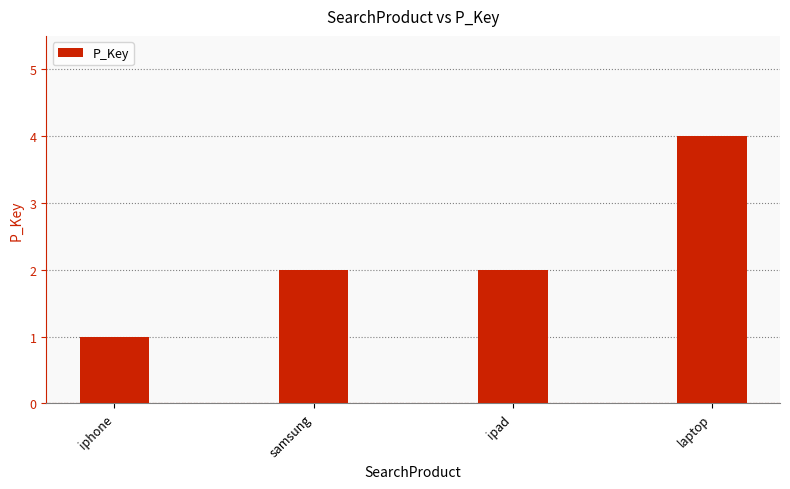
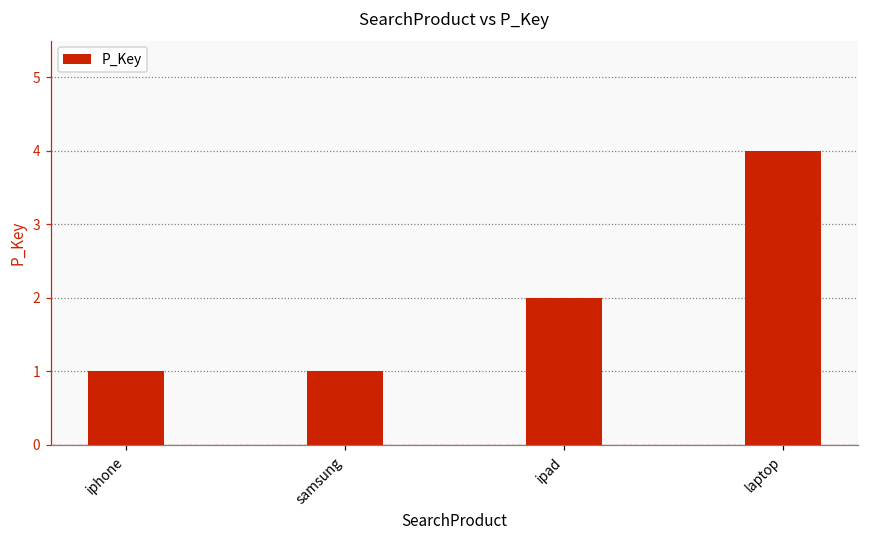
samsung: 2 -> 1
